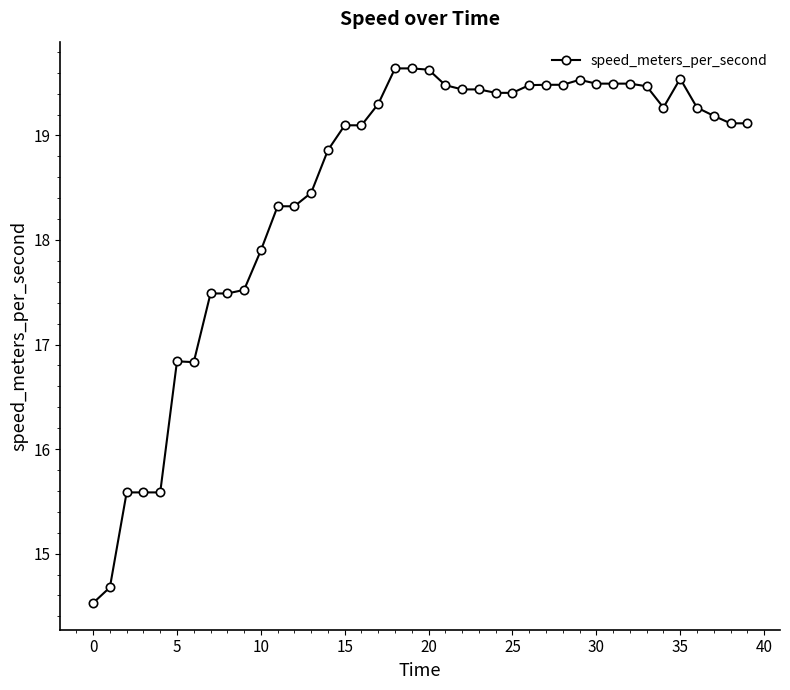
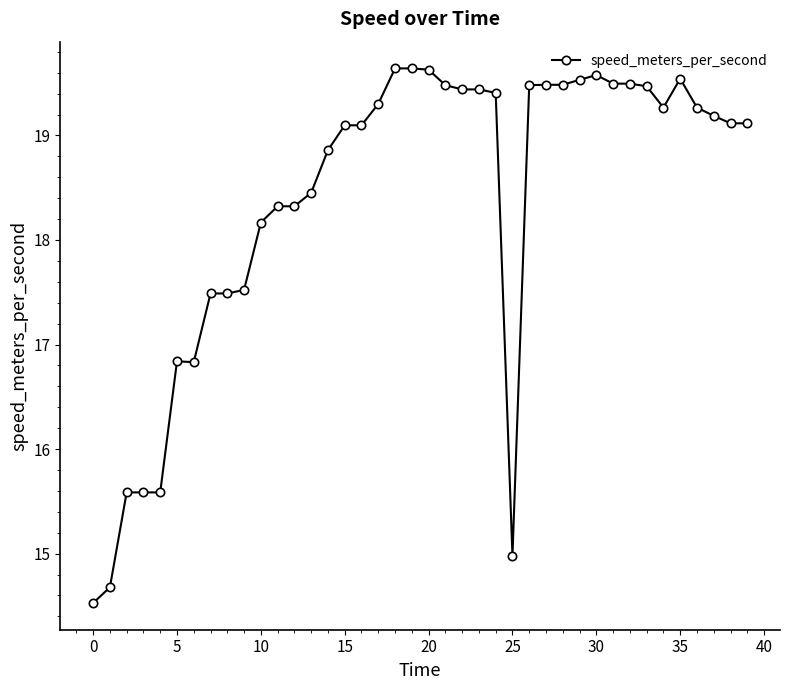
10: 17.90 -> 18.17
25: 19.41 -> 14.98
30: 19.50 -> 19.58
